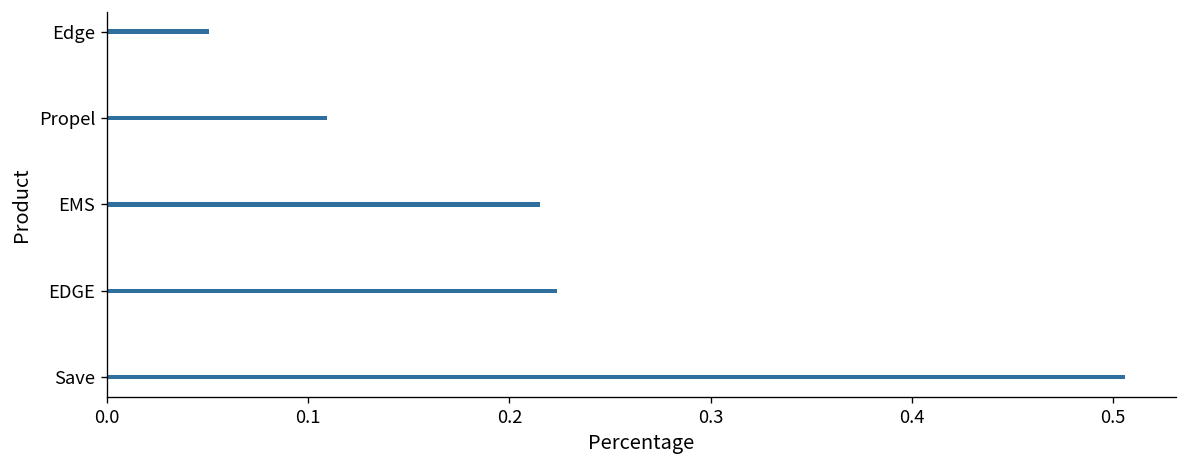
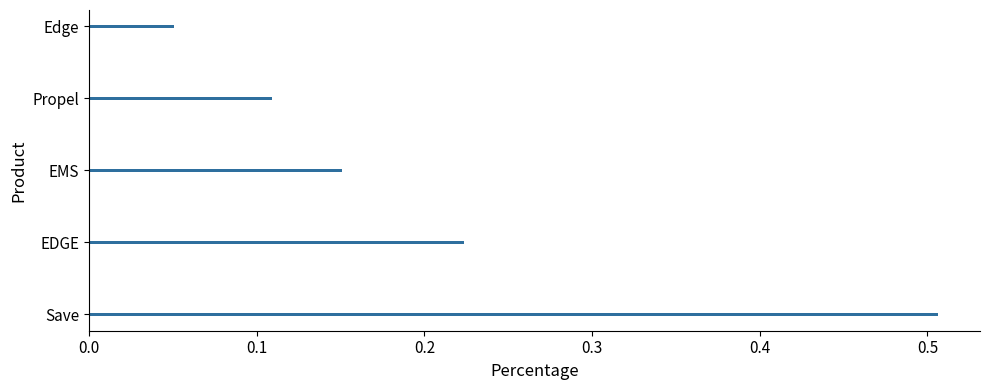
EMS: 0.215 -> 0.151
